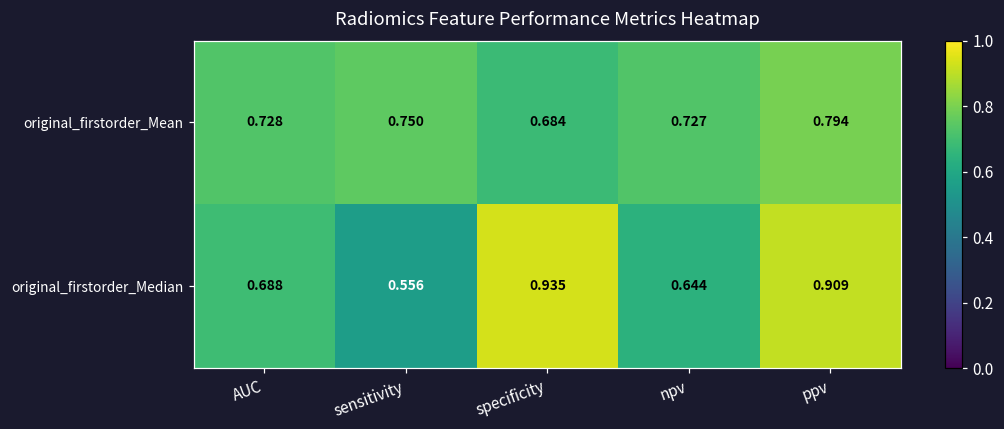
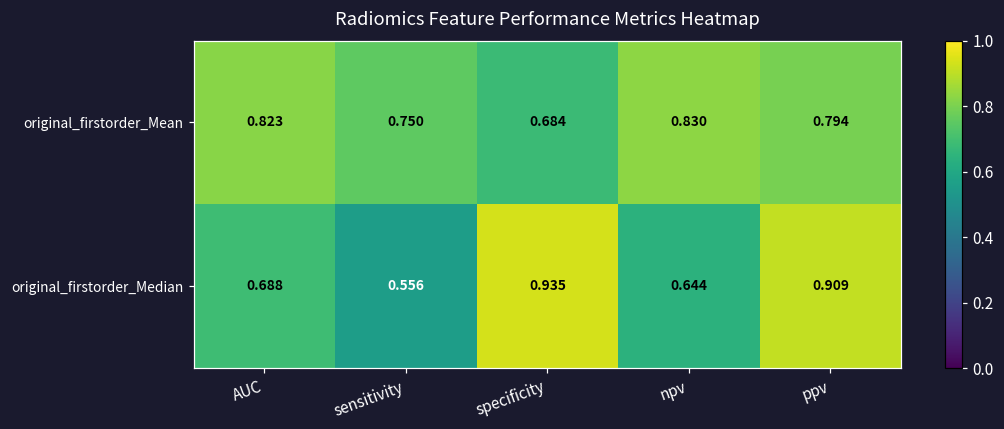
original_firstorder_Mean, AUC: 0.728 -> 0.823
original_firstorder_Mean, npv: 0.727 -> 0.830
